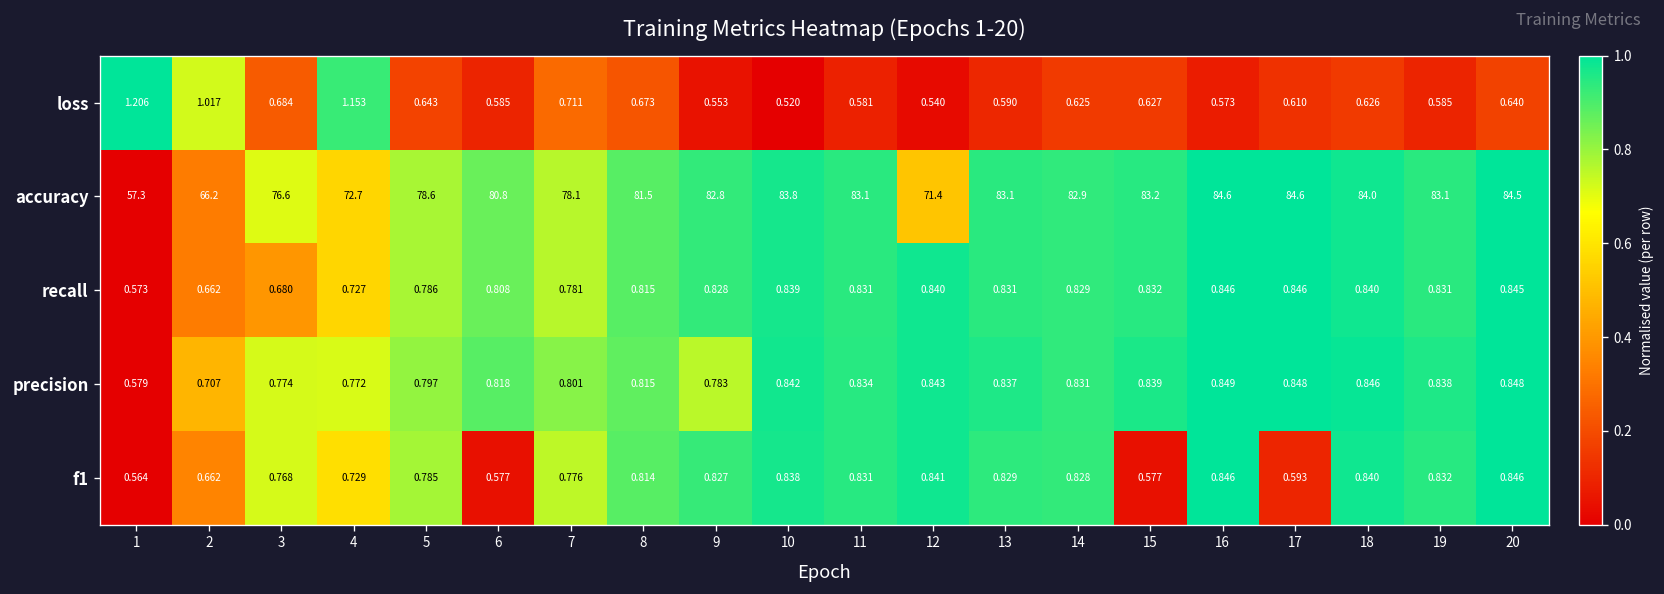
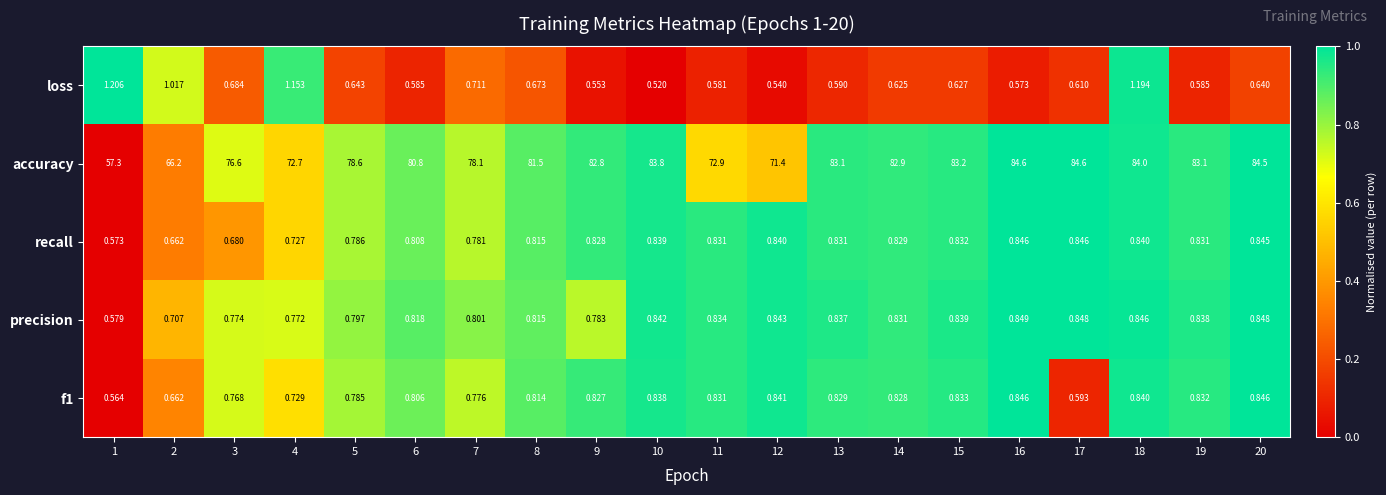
loss, 18: 0.626 -> 1.194
accuracy, 11: 83.1 -> 72.9
f1, 6: 0.577 -> 0.806
f1, 15: 0.577 -> 0.833
